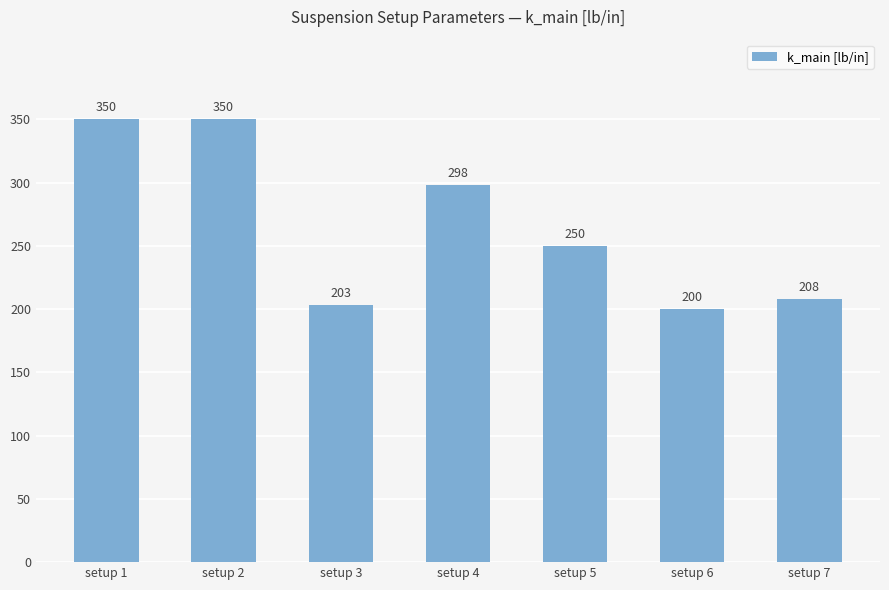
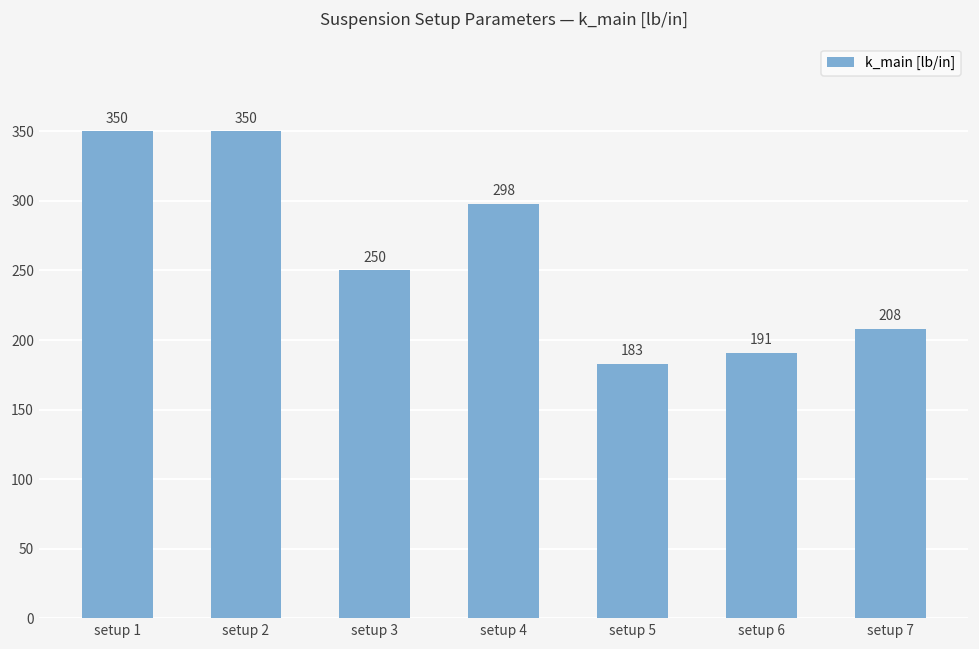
setup 3: 203 -> 250
setup 5: 250 -> 183
setup 6: 200 -> 191
